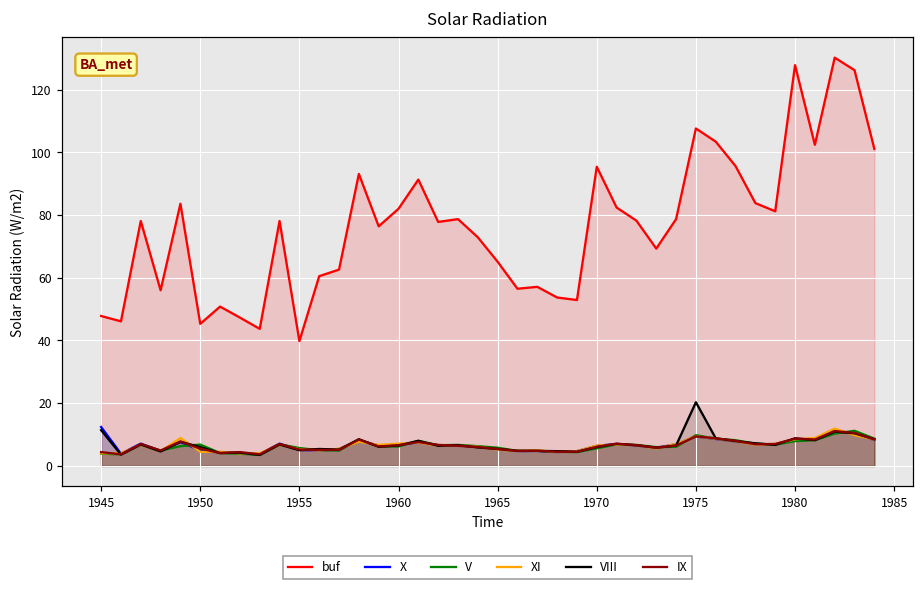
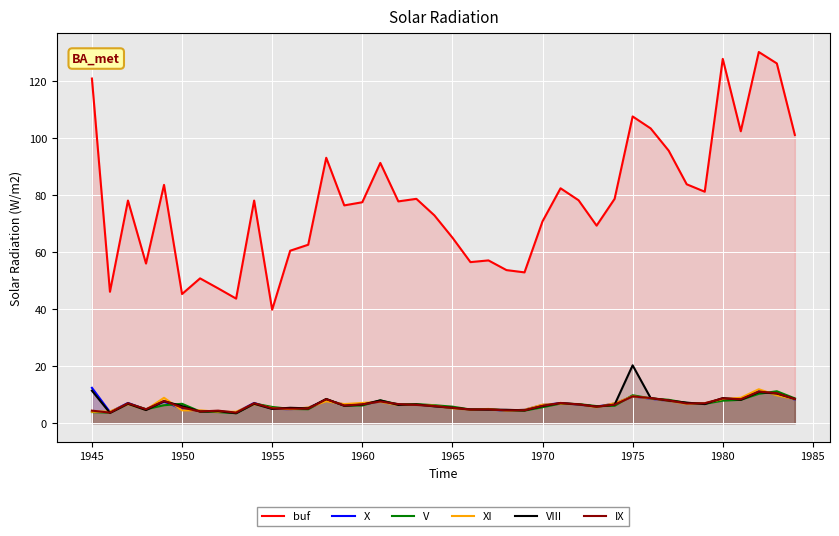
buf, 1945: 48 -> 121
buf, 1960: 82 -> 78
buf, 1970: 95 -> 71
